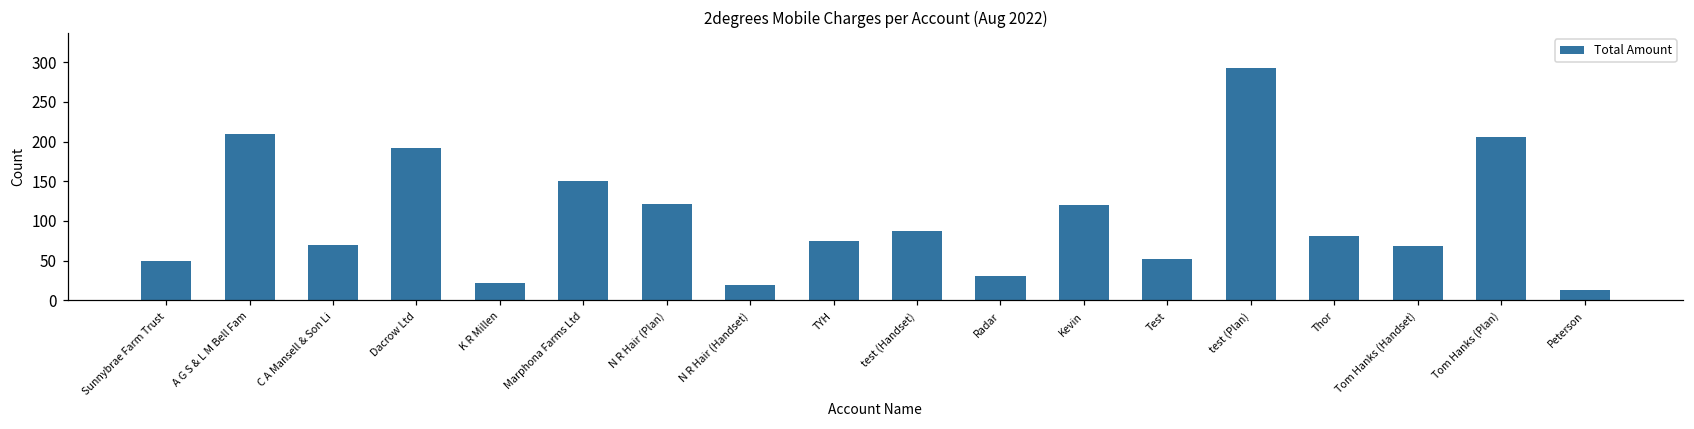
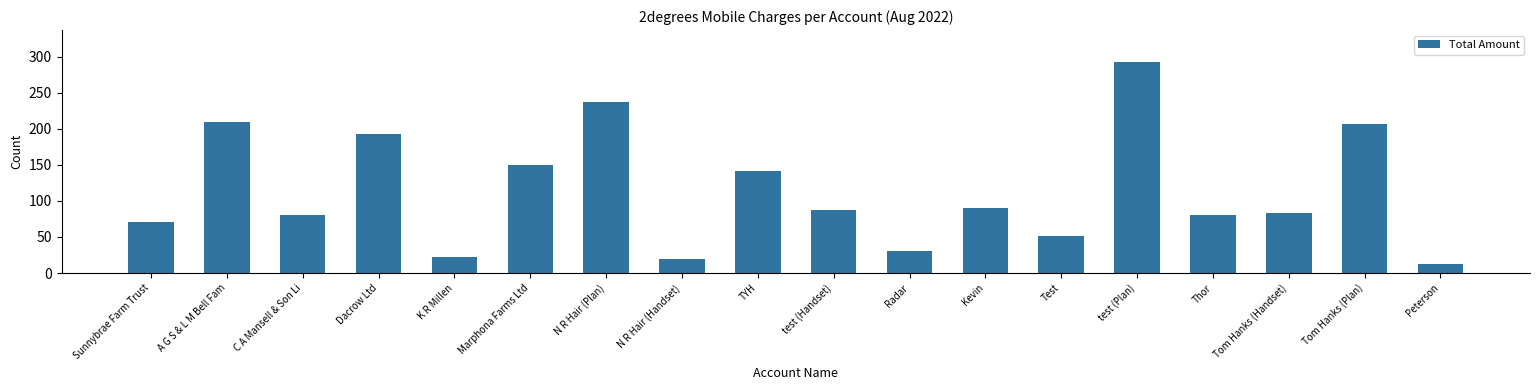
Sunnybrae Farm Trust: 50 -> 70
C A Mansell & Son Li: 70 -> 80
N R Hair (Plan): 120 -> 240
TYH: 80 -> 140
Kevin: 120 -> 90
Tom Hanks (Handset): 70 -> 80
